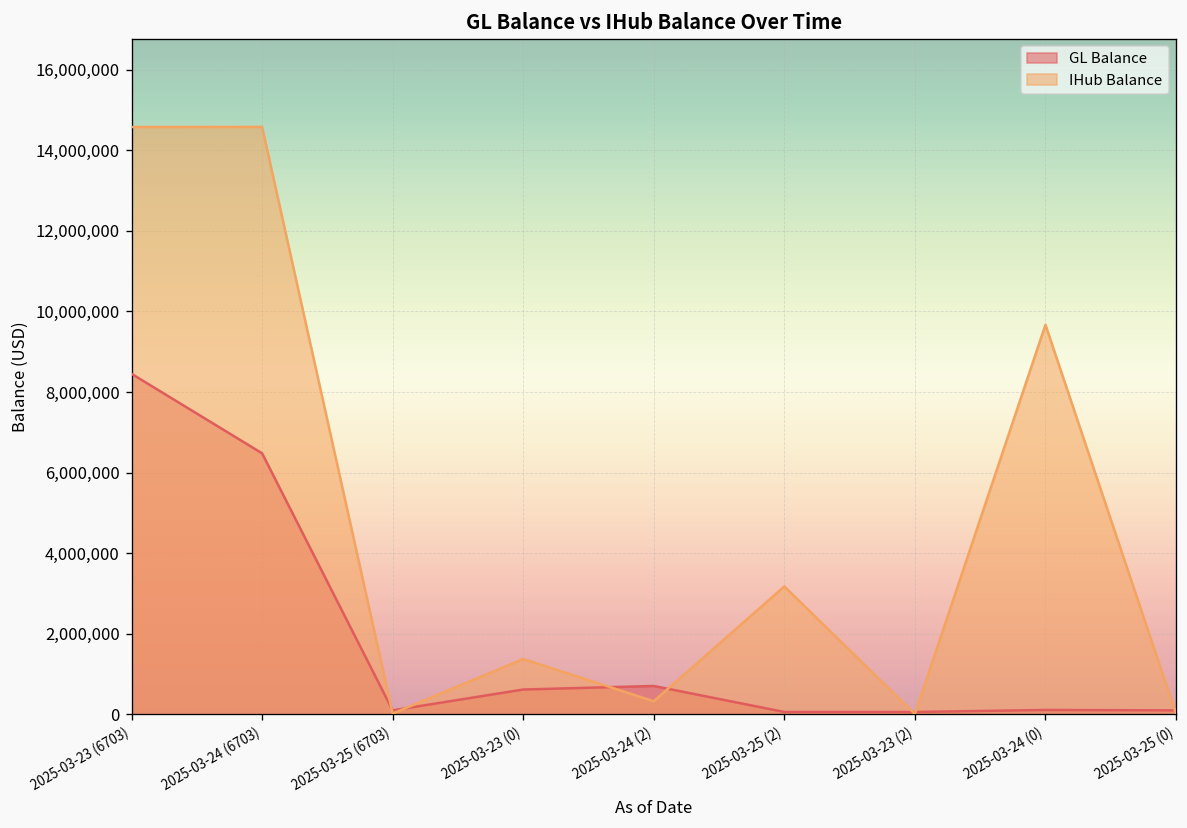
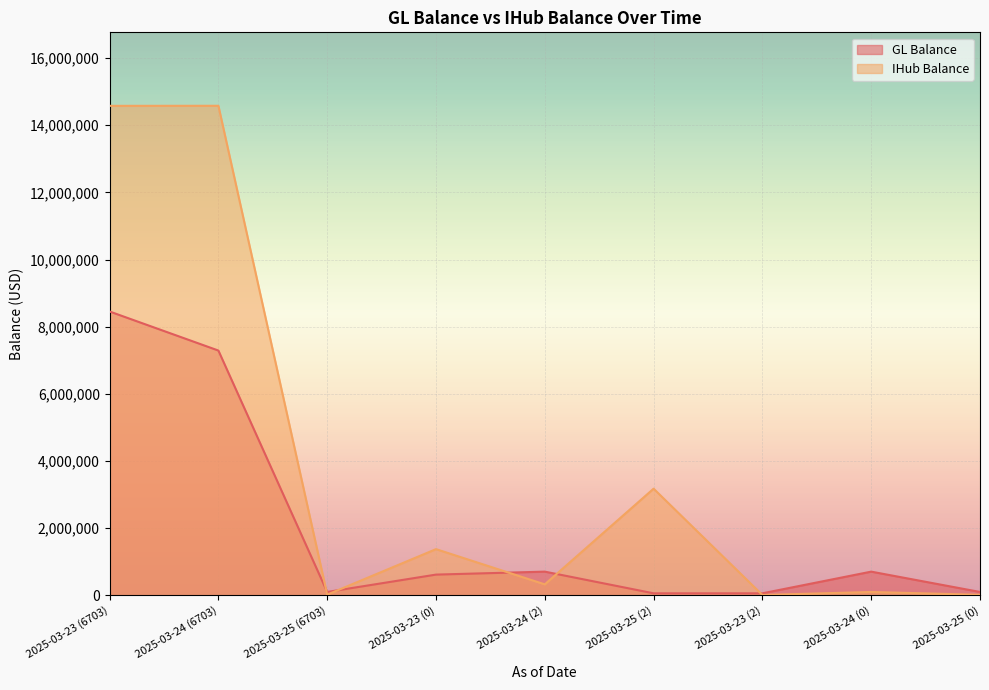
GL Balance, 2025-03-24 (6703): 6,500,000 -> 7,300,000
GL Balance, 2025-03-24 (0): 100,000 -> 700,000
IHub Balance, 2025-03-24 (0): 9,700,000 -> 100,000
